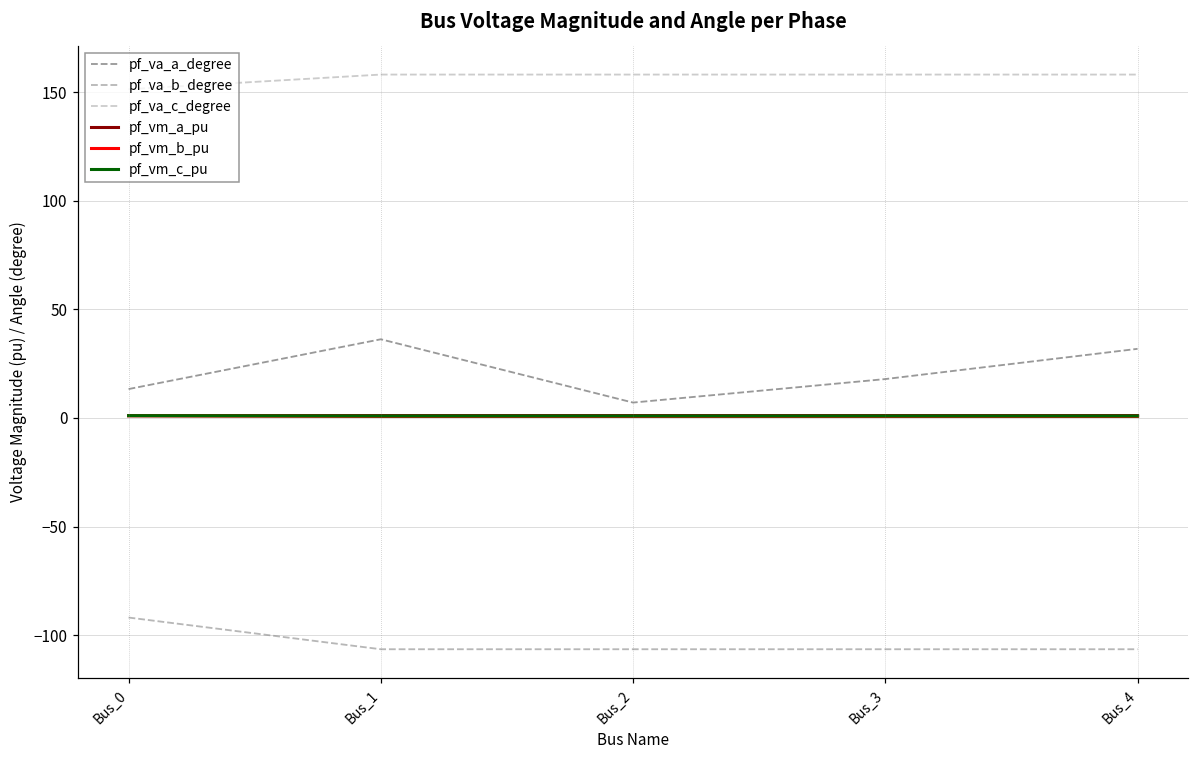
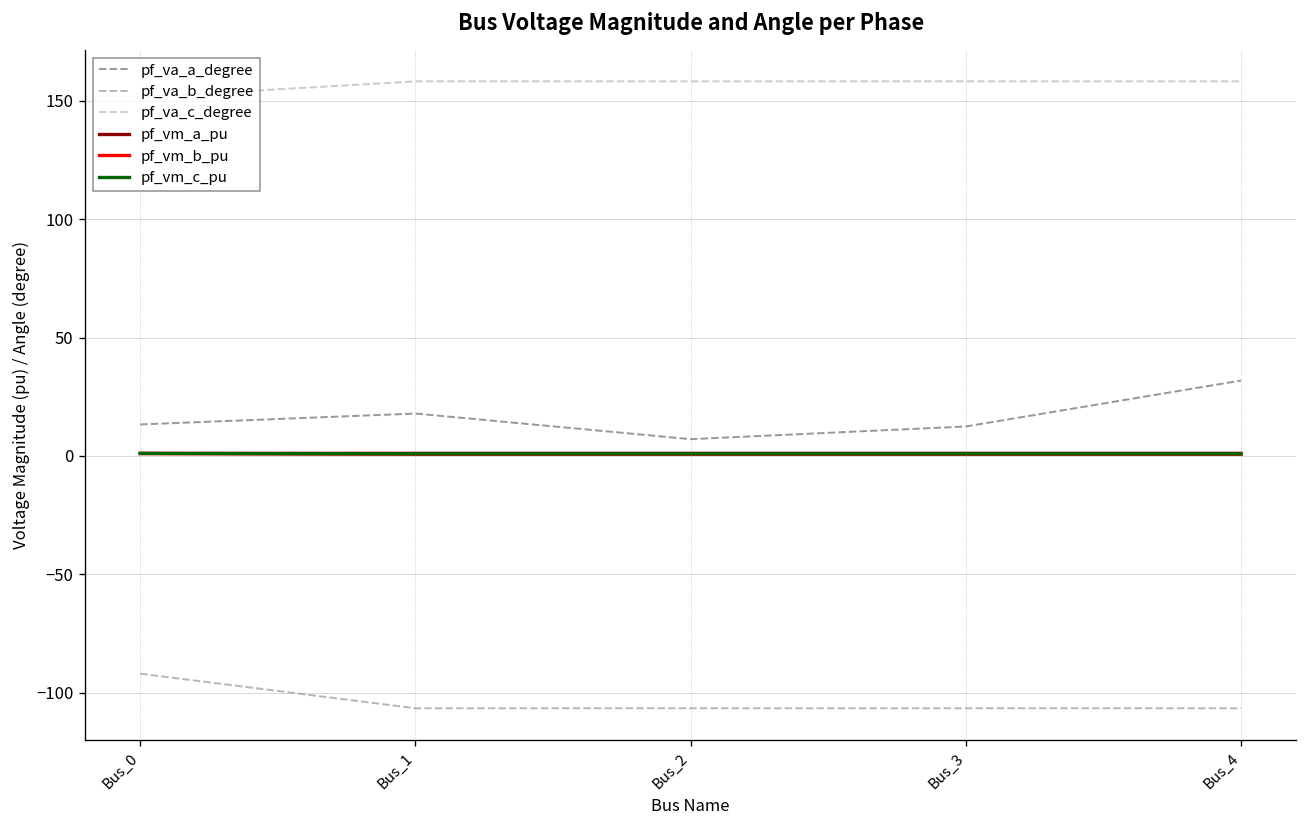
pf_va_a_degree, Bus_1: 36 -> 18
pf_va_a_degree, Bus_3: 18 -> 12
